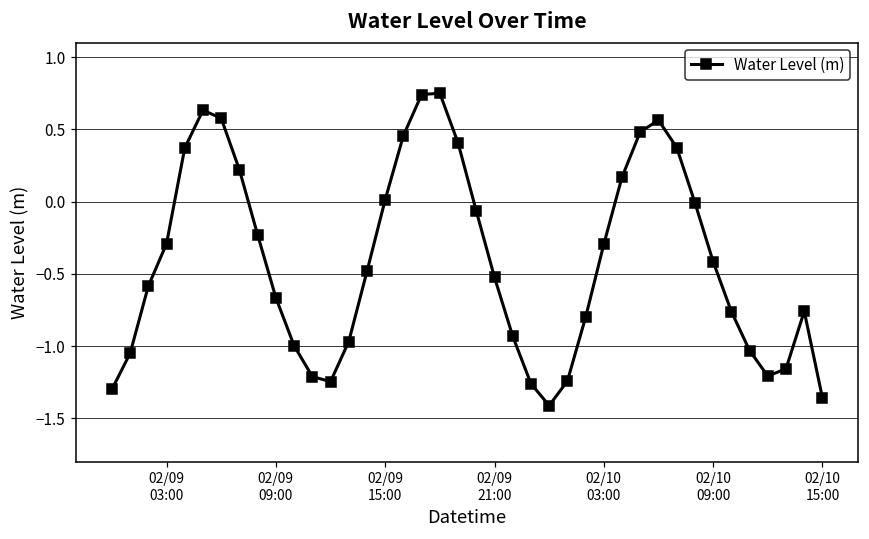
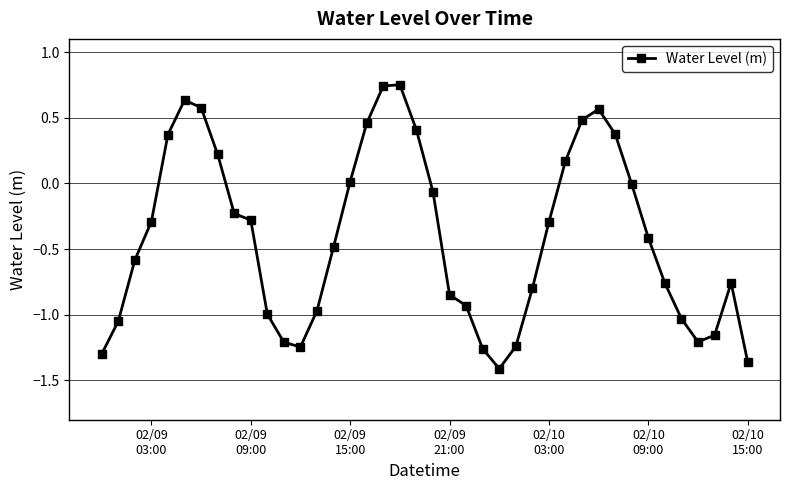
02/09 09:00: -0.66 -> -0.28
02/09 21:00: -0.52 -> -0.85
